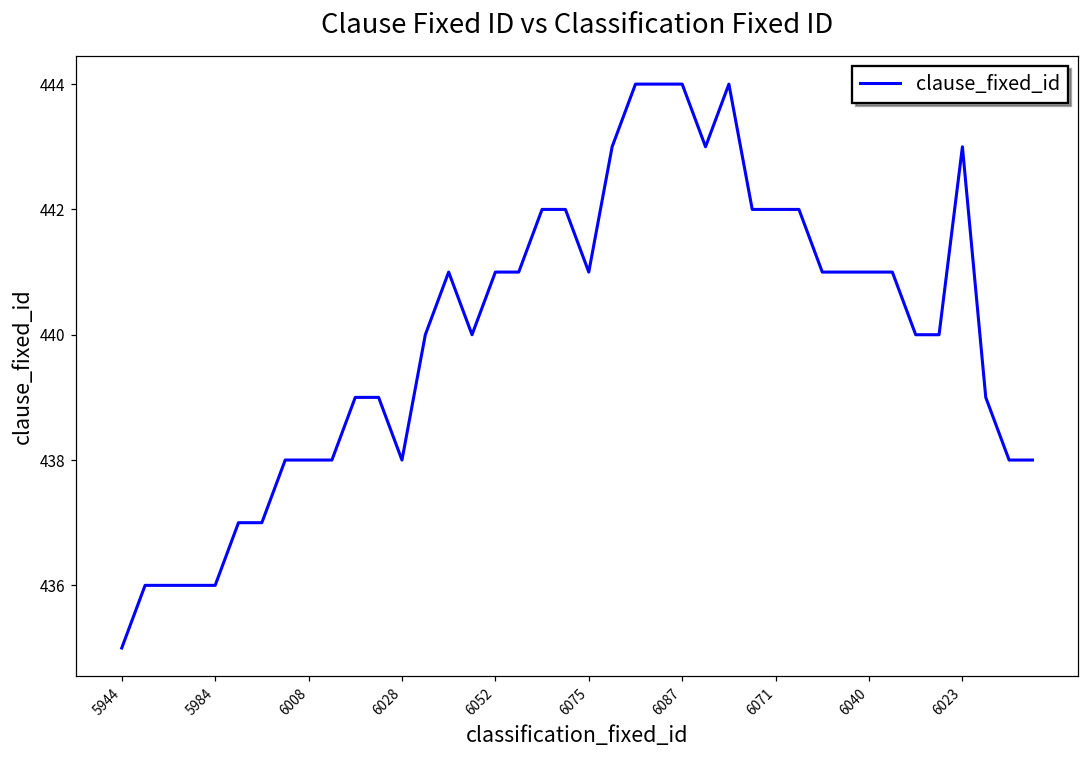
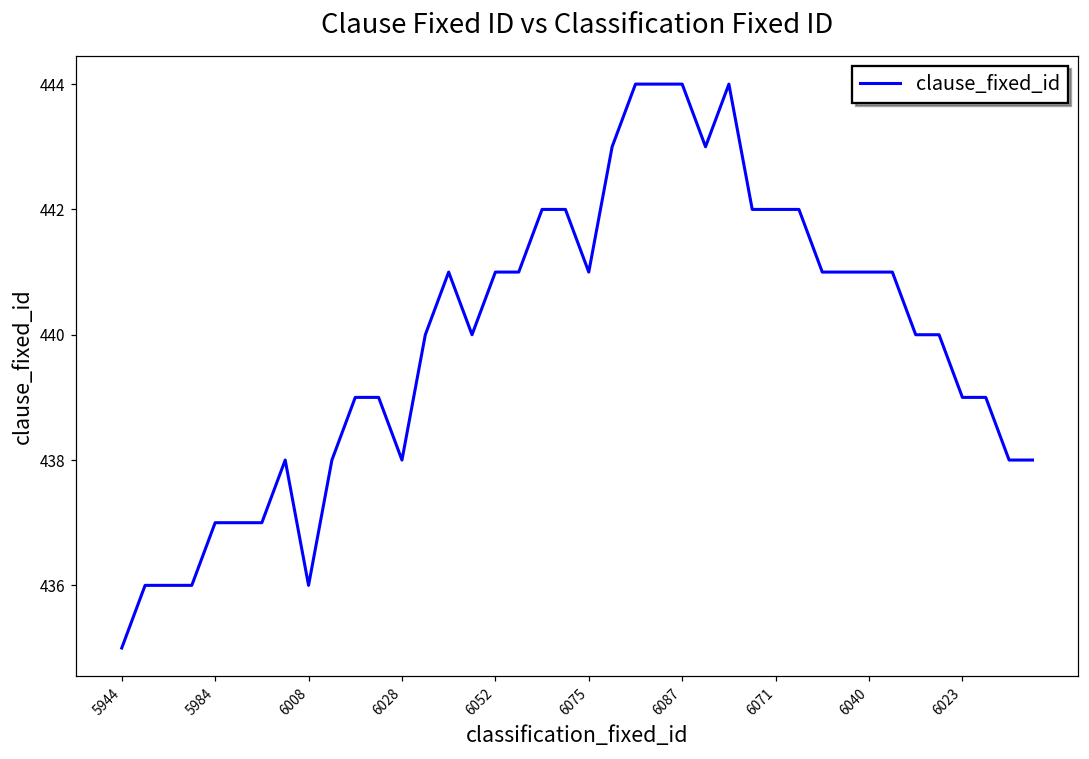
5984: 436 -> 437
6008: 438 -> 436
6023: 443 -> 439
